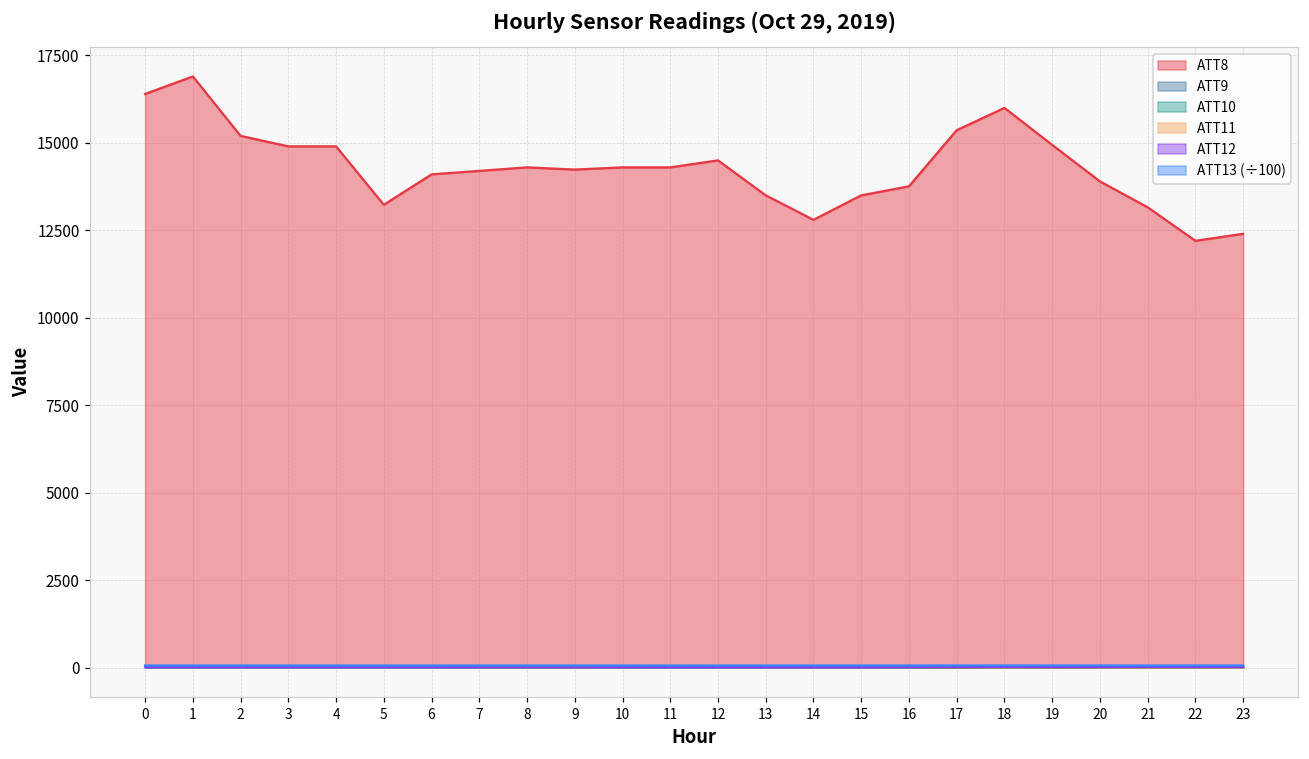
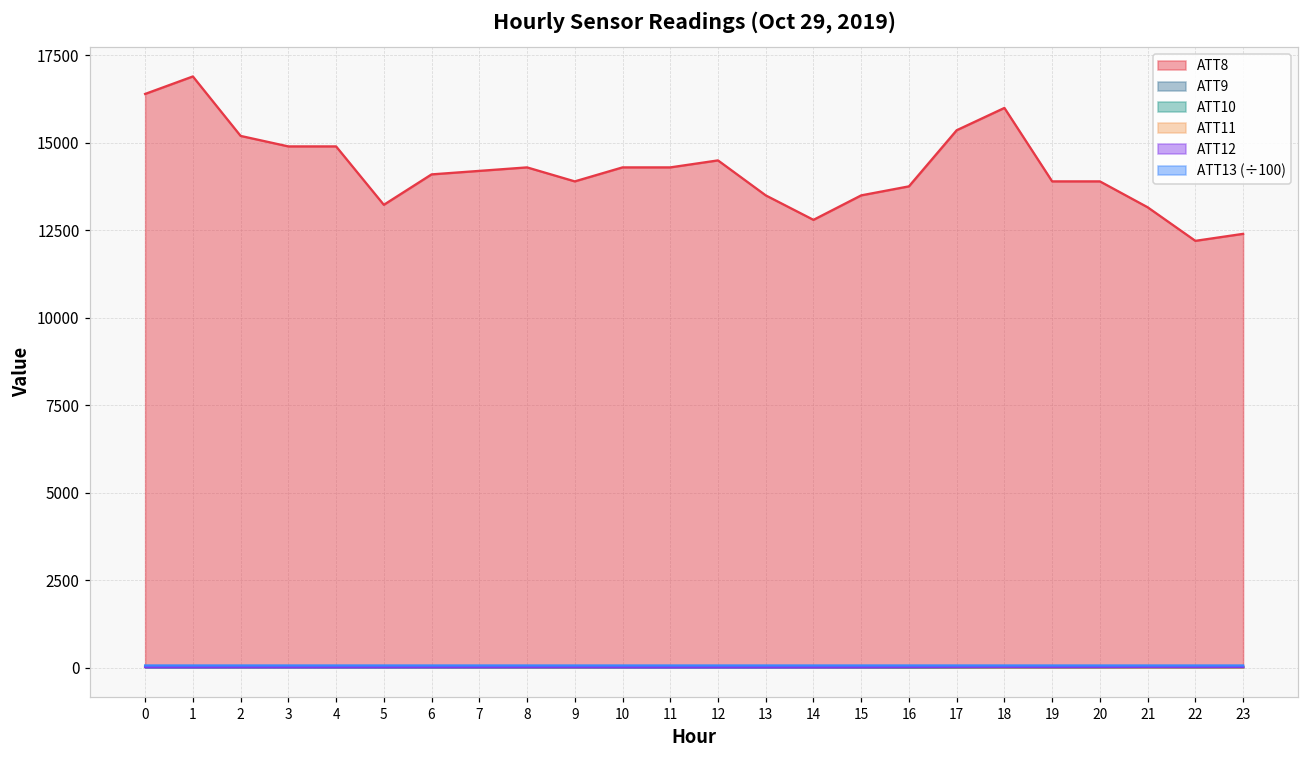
ATT8, 9: 14200 -> 13900
ATT8, 19: 14900 -> 13900
